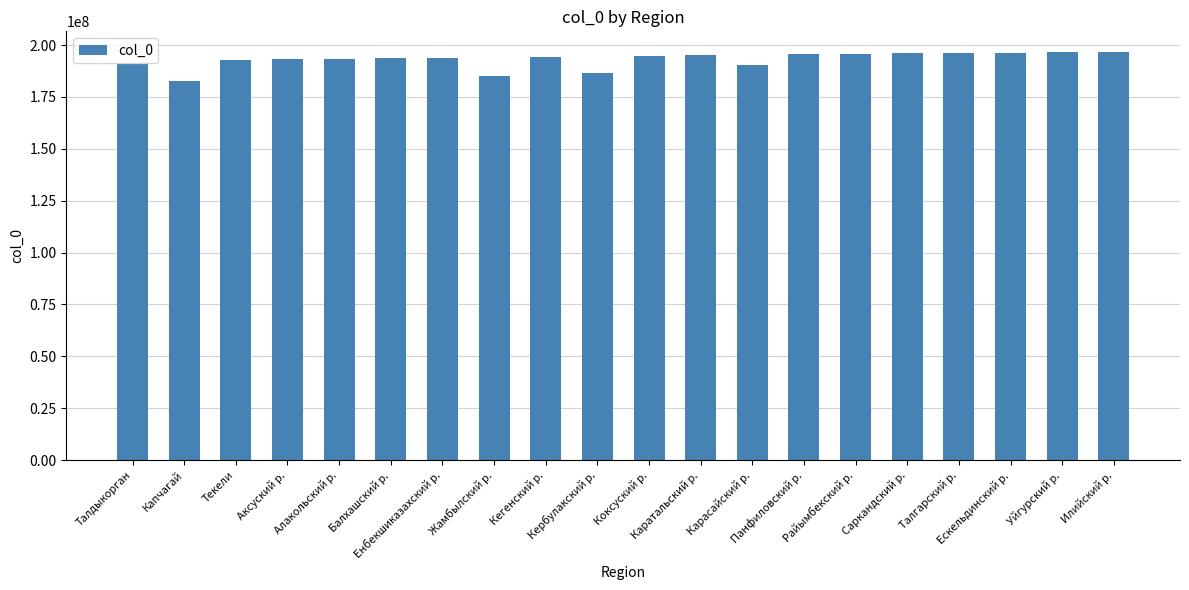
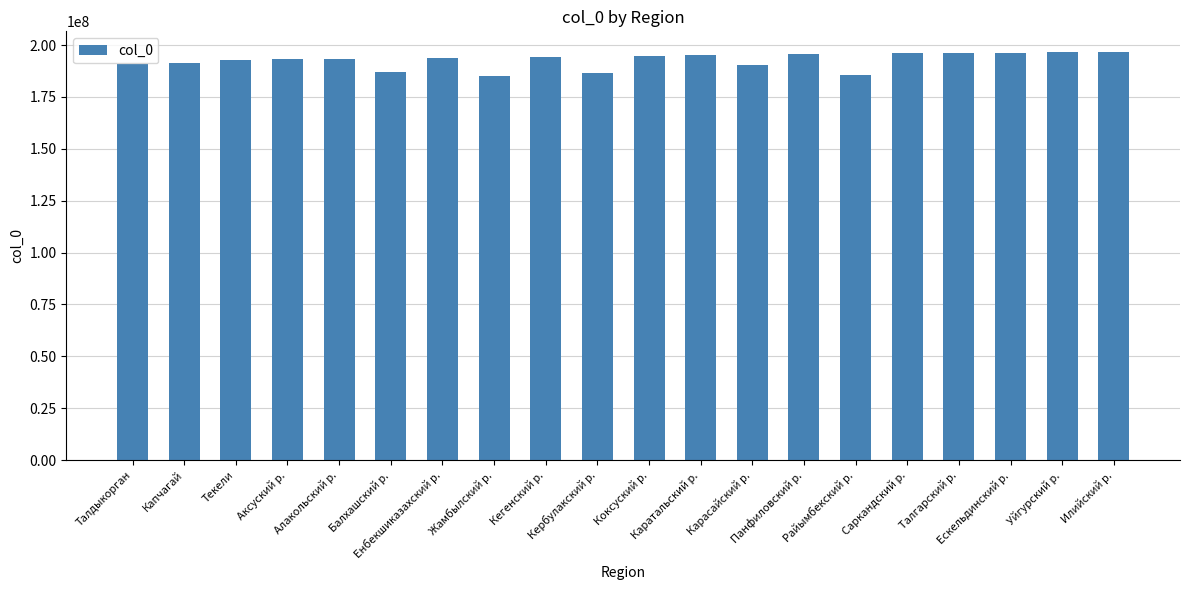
Капчагай: 183000000 -> 192000000
Балхашский р.: 194000000 -> 187000000
Райымбекский р.: 196000000 -> 185000000
